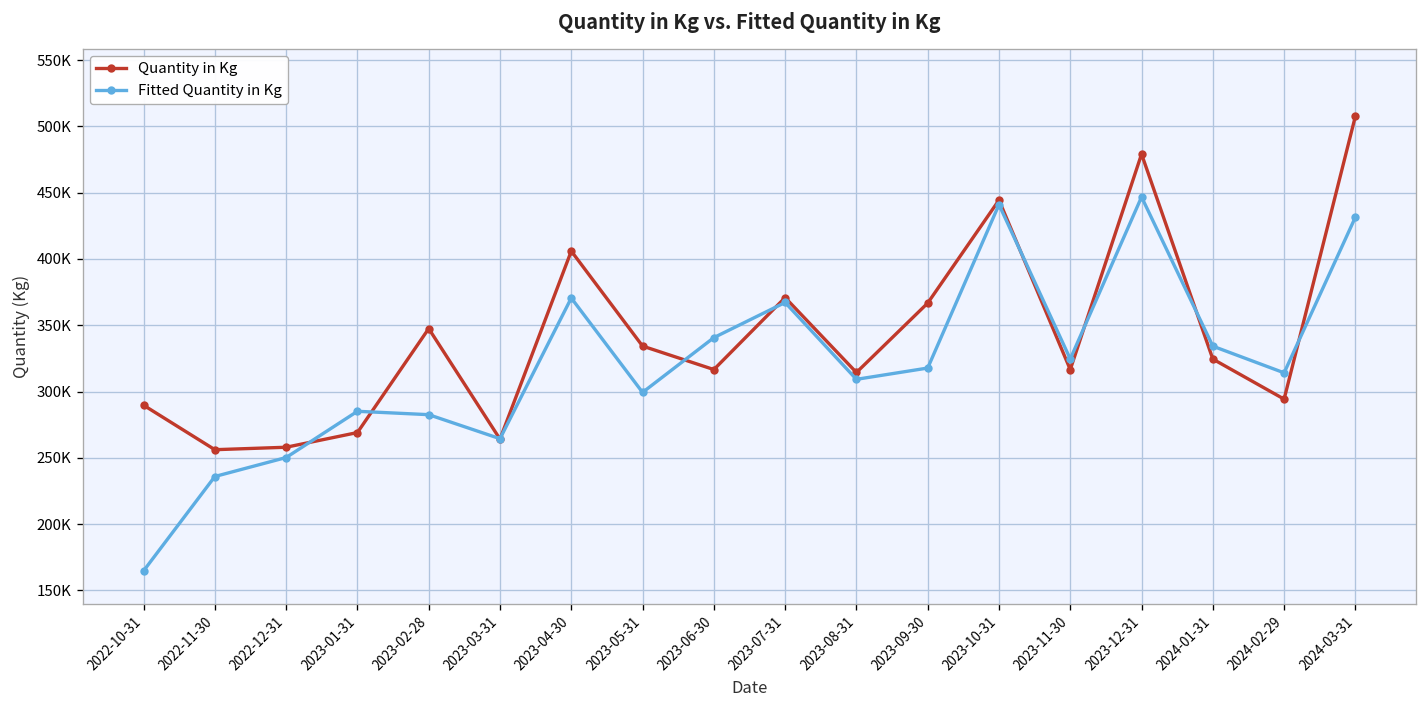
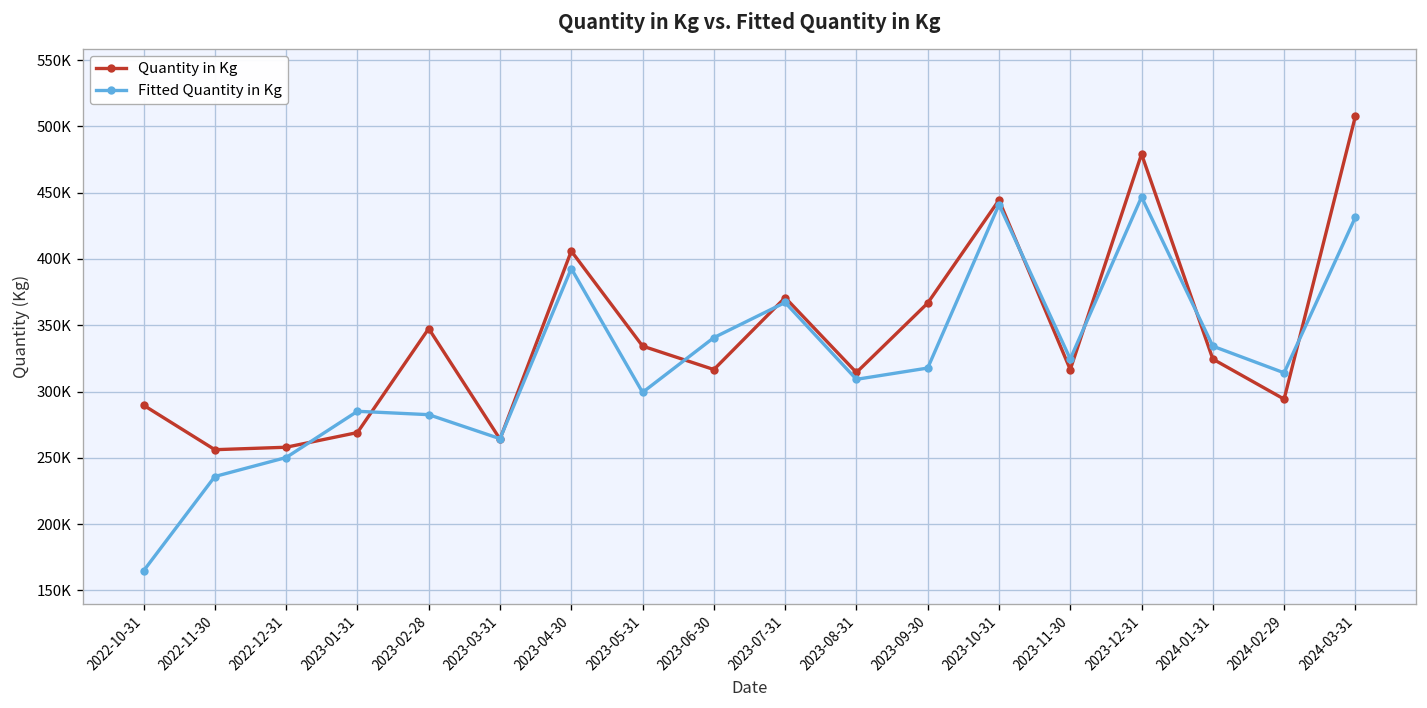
Fitted Quantity in Kg, 2023-04-30: 371000 -> 393000
